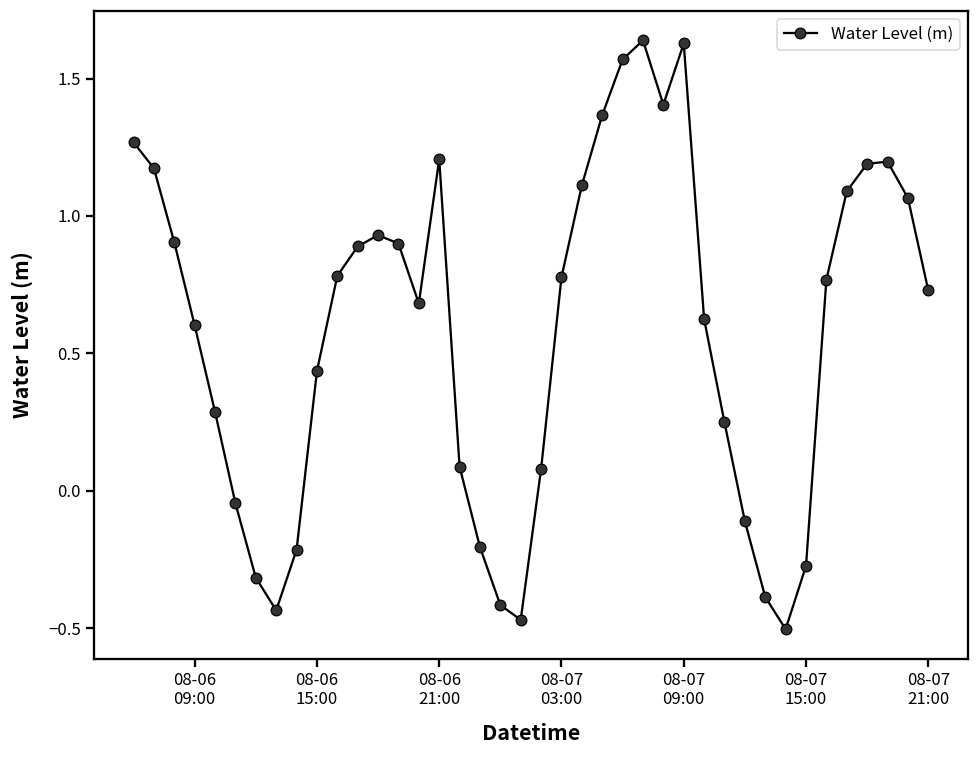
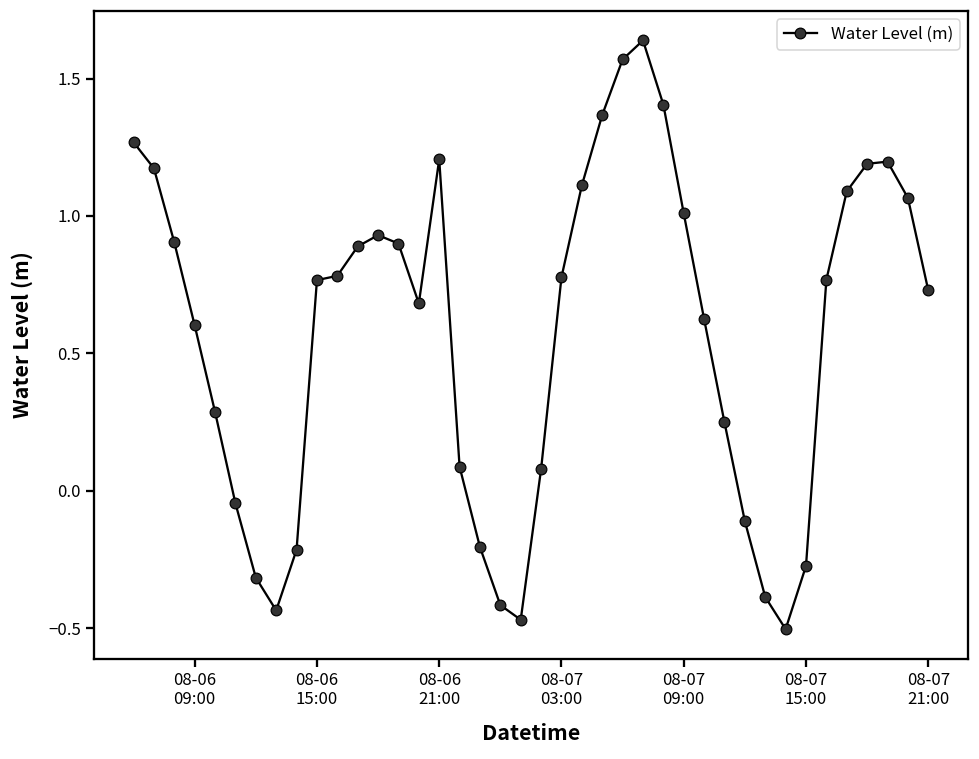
08-06 15:00: 0.44 -> 0.77
08-07 09:00: 1.63 -> 1.01
